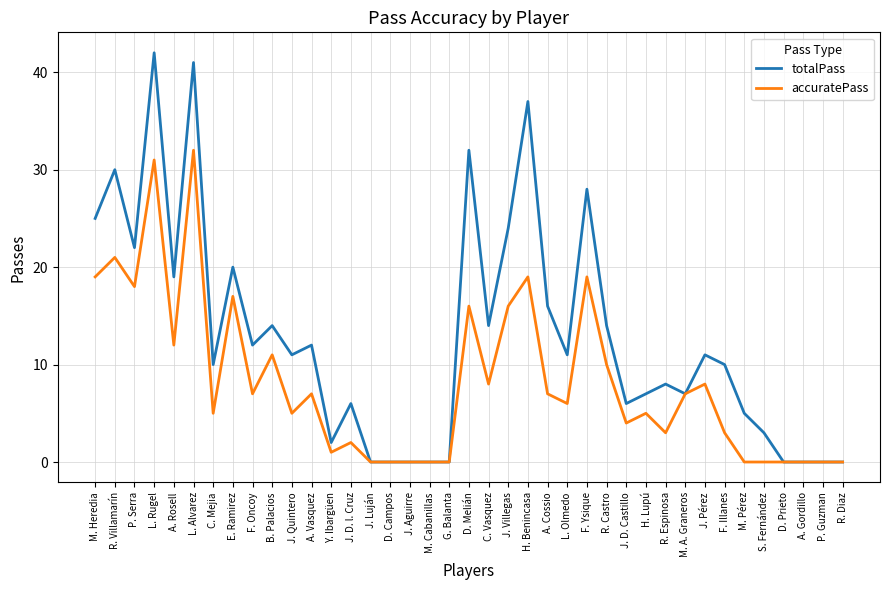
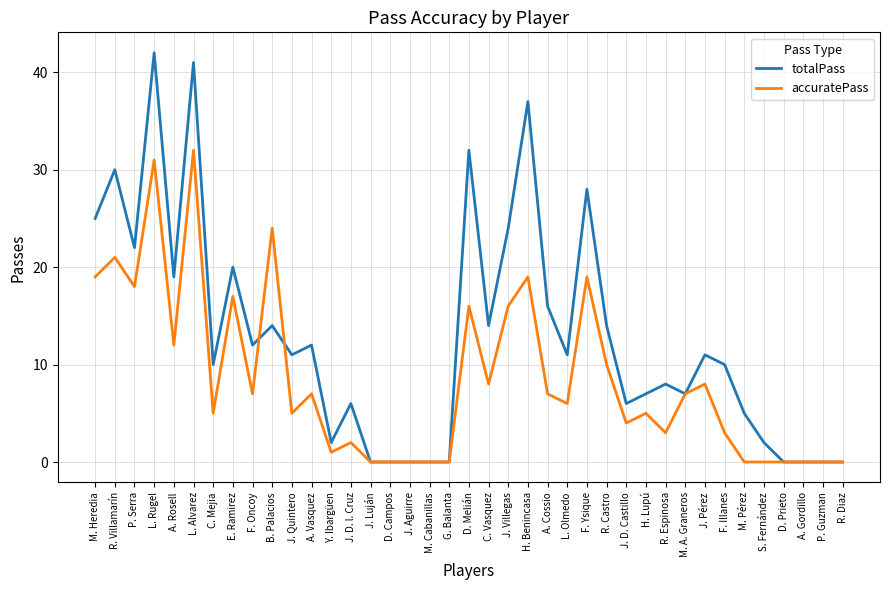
accuratePass, B. Palacios: 11 -> 24
totalPass, S. Fernández: 3 -> 2
